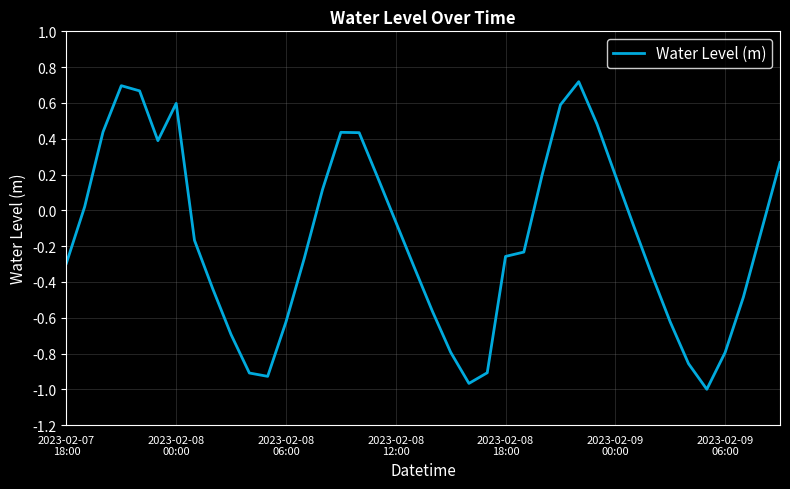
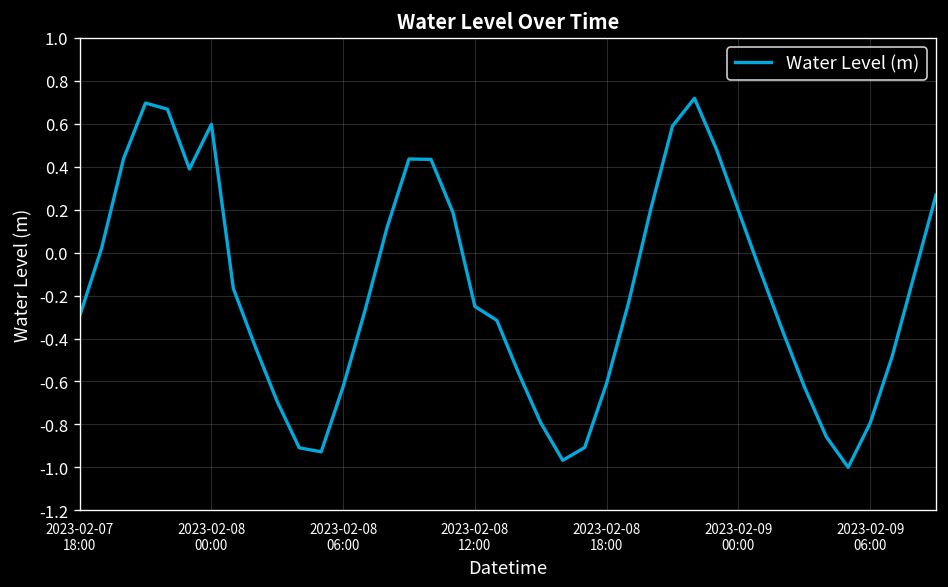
2023-02-08 12:00: -0.06 -> -0.25
2023-02-08 18:00: -0.26 -> -0.61
